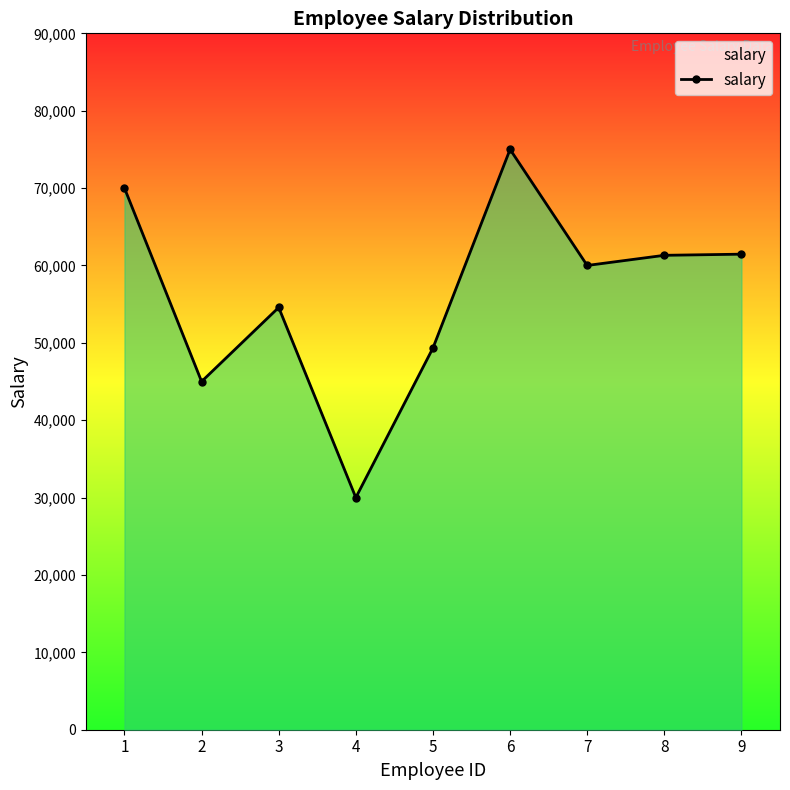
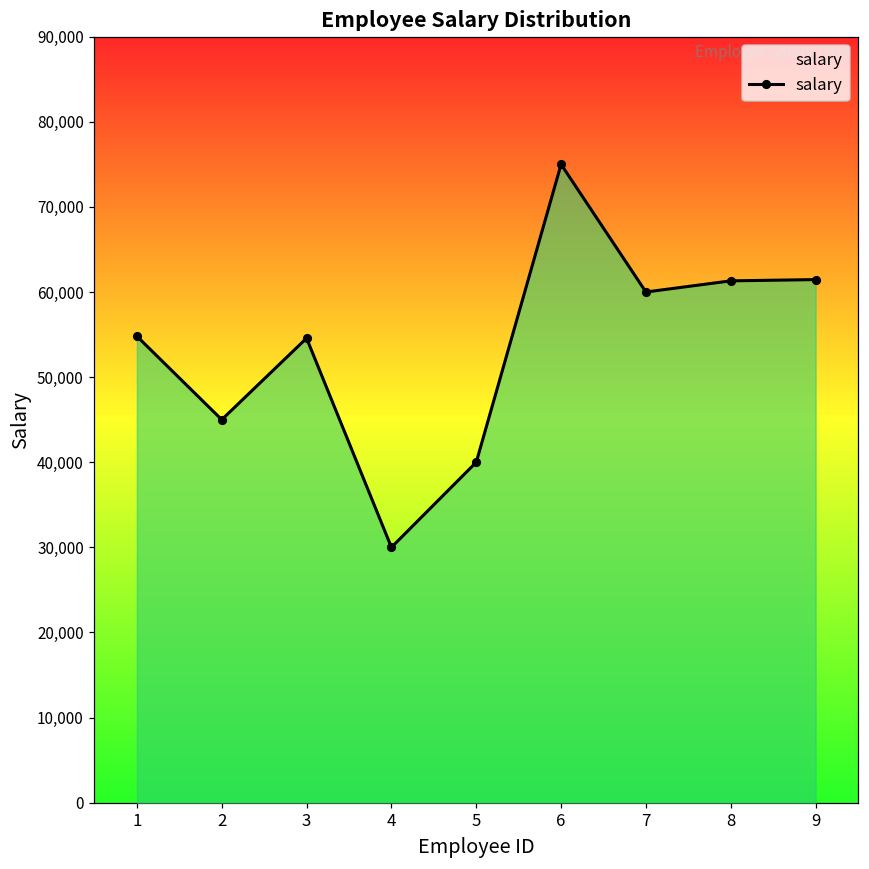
1: 70,000 -> 55,000
5: 49,000 -> 40,000
